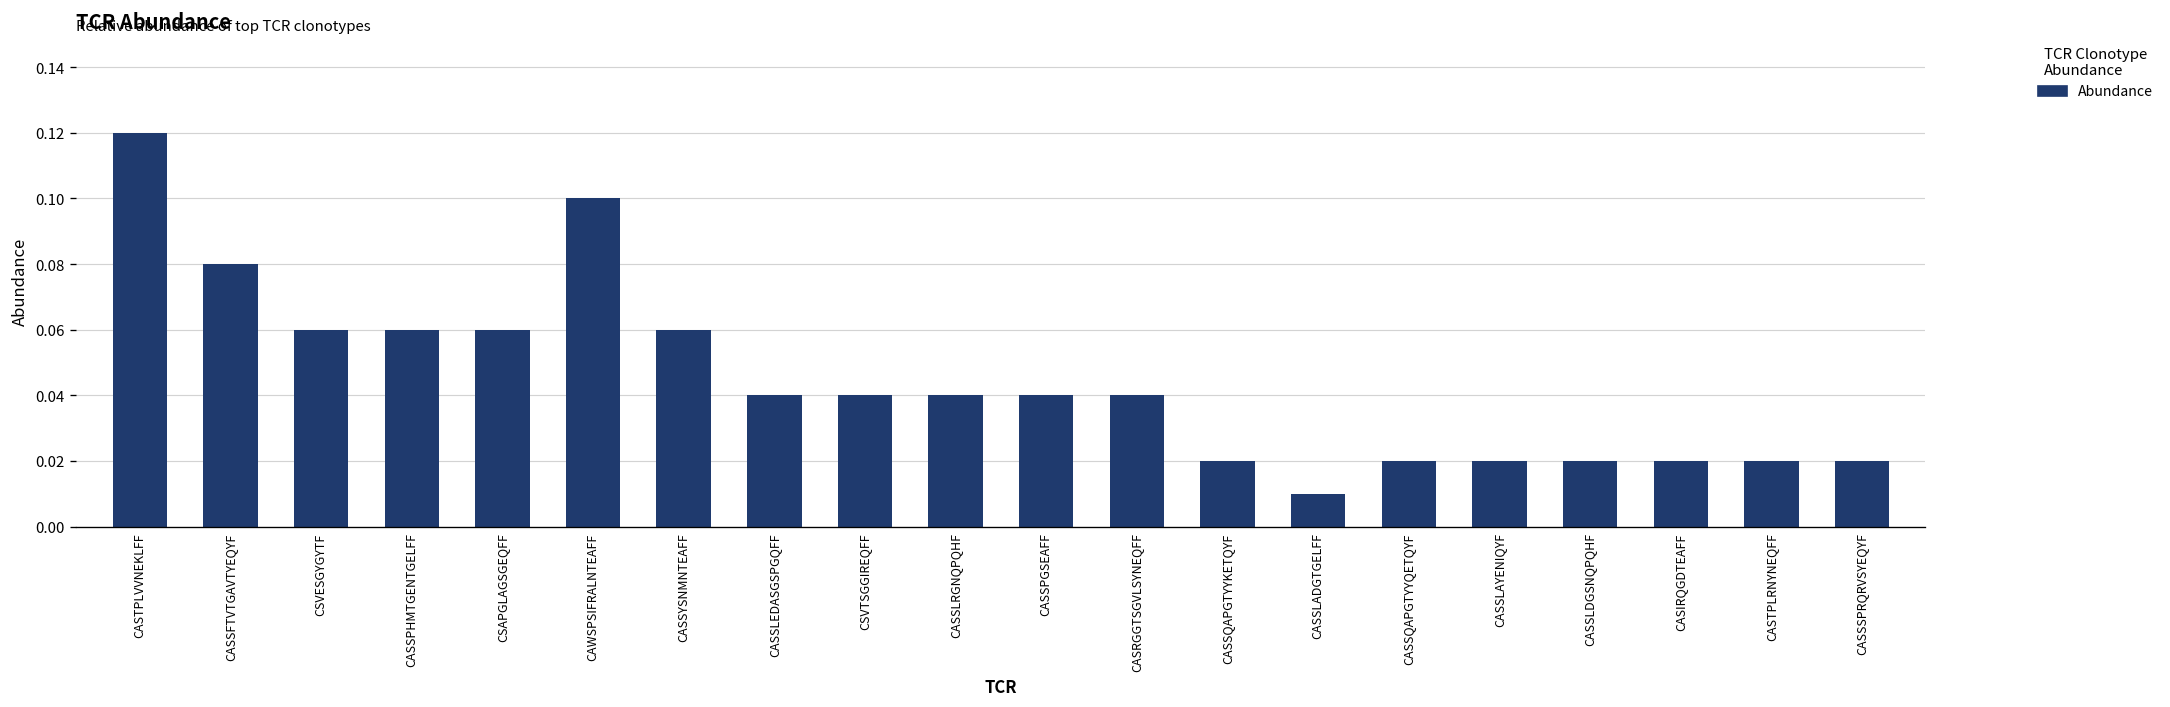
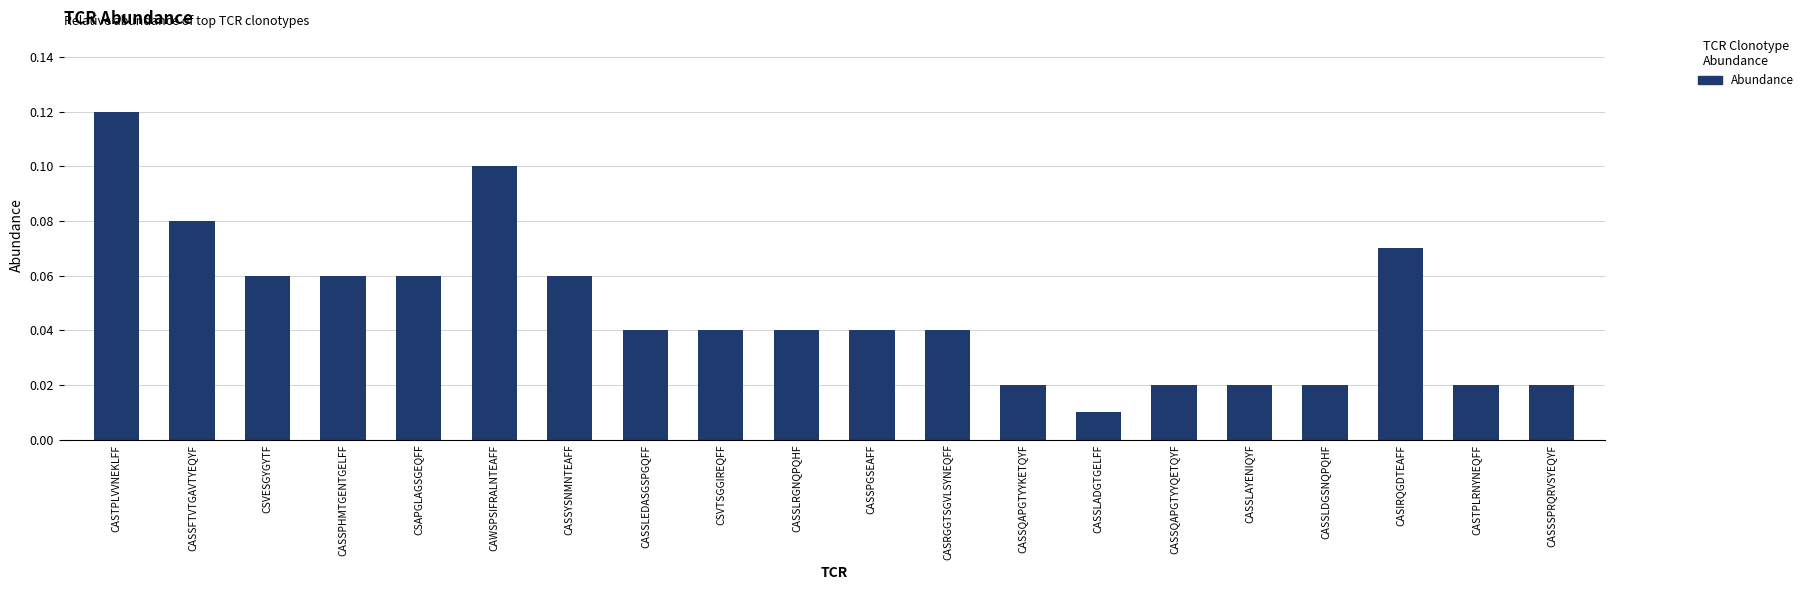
CASIRQGDTEAFF: 0.02 -> 0.07
